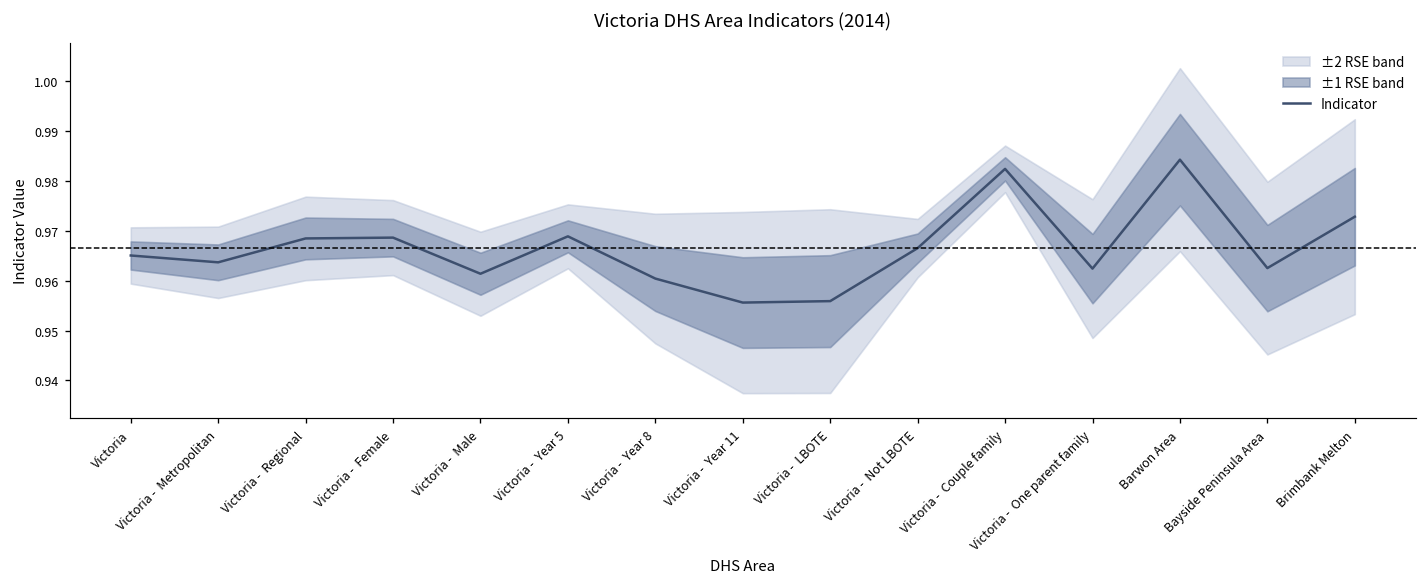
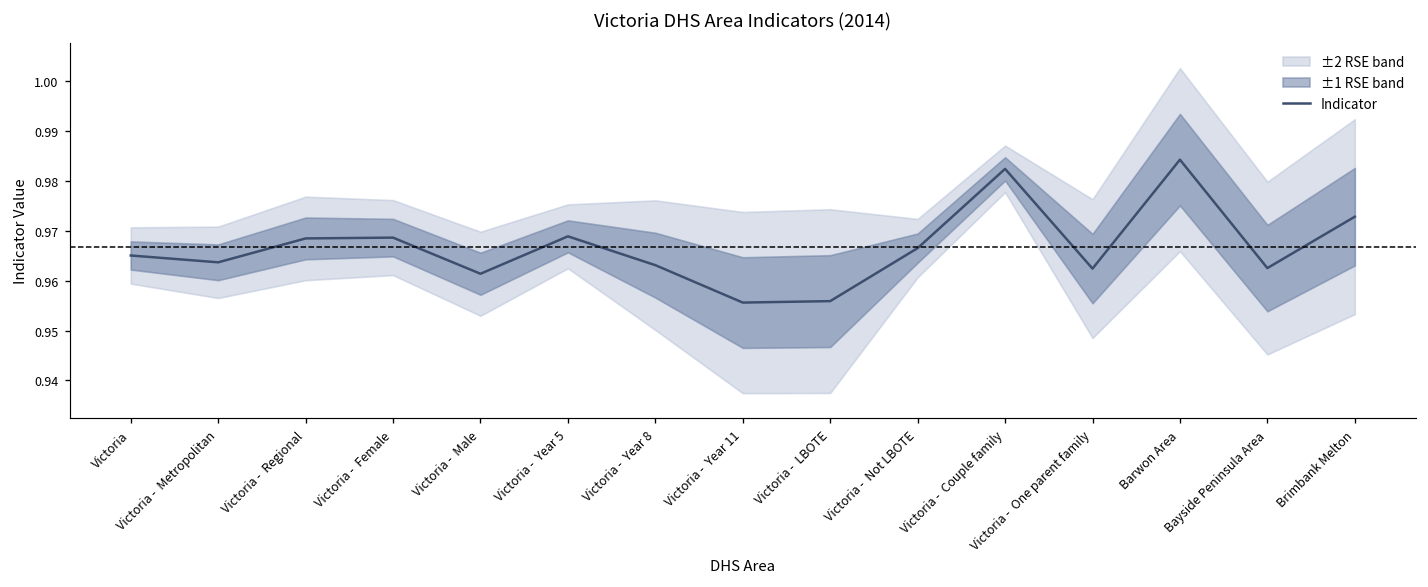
Indicator, Victoria - Year 8: 0.960 -> 0.963
